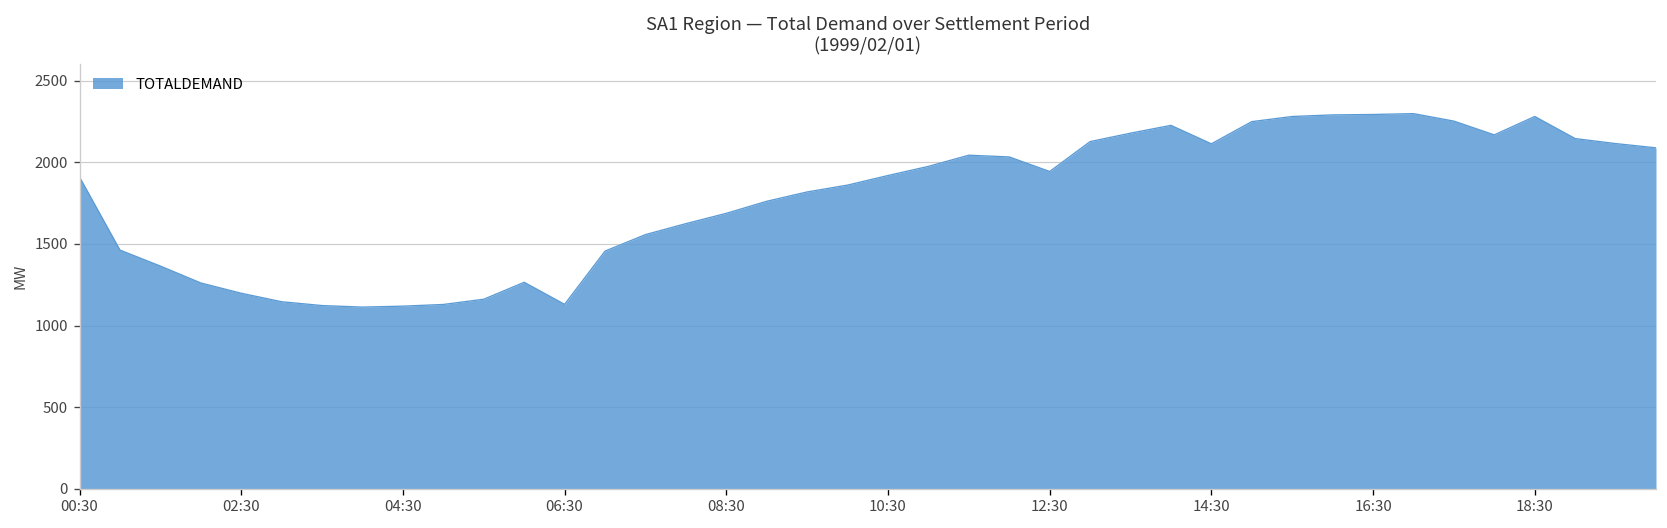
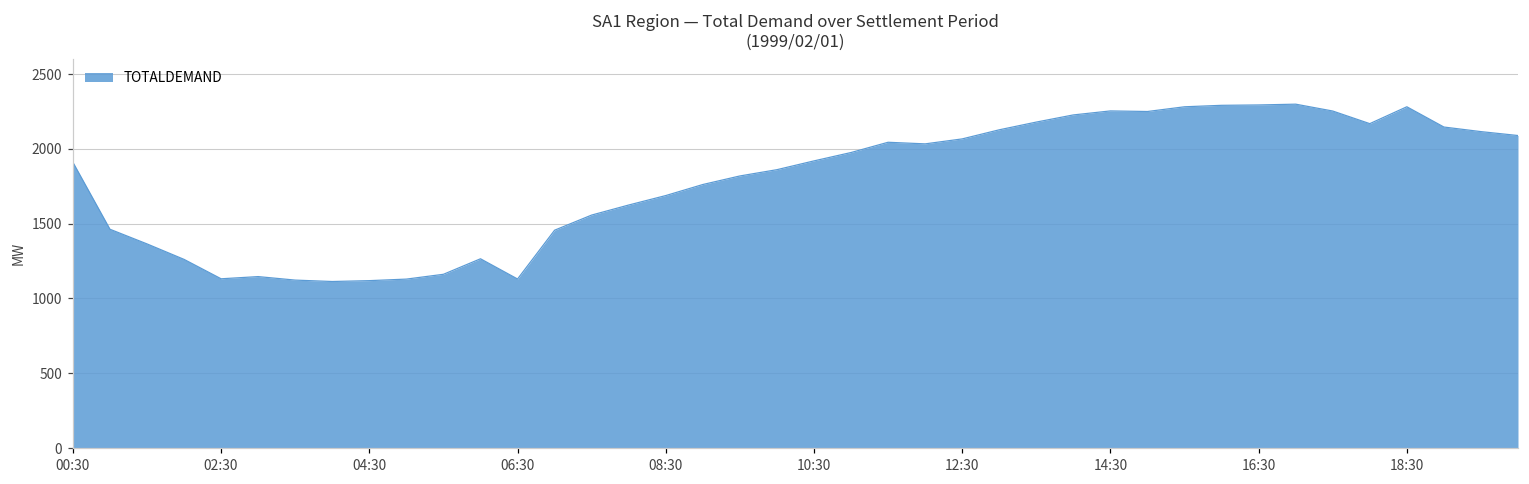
02:30: 1200 -> 1130
12:30: 1940 -> 2070
14:30: 2110 -> 2250
